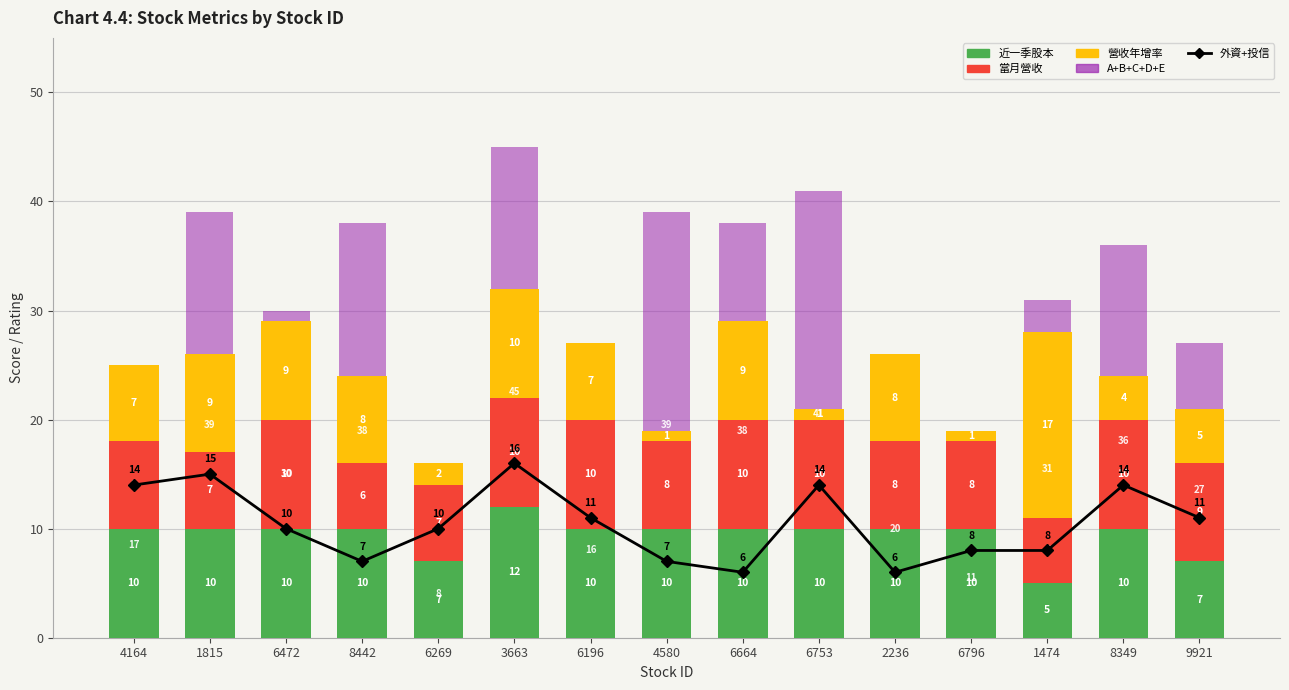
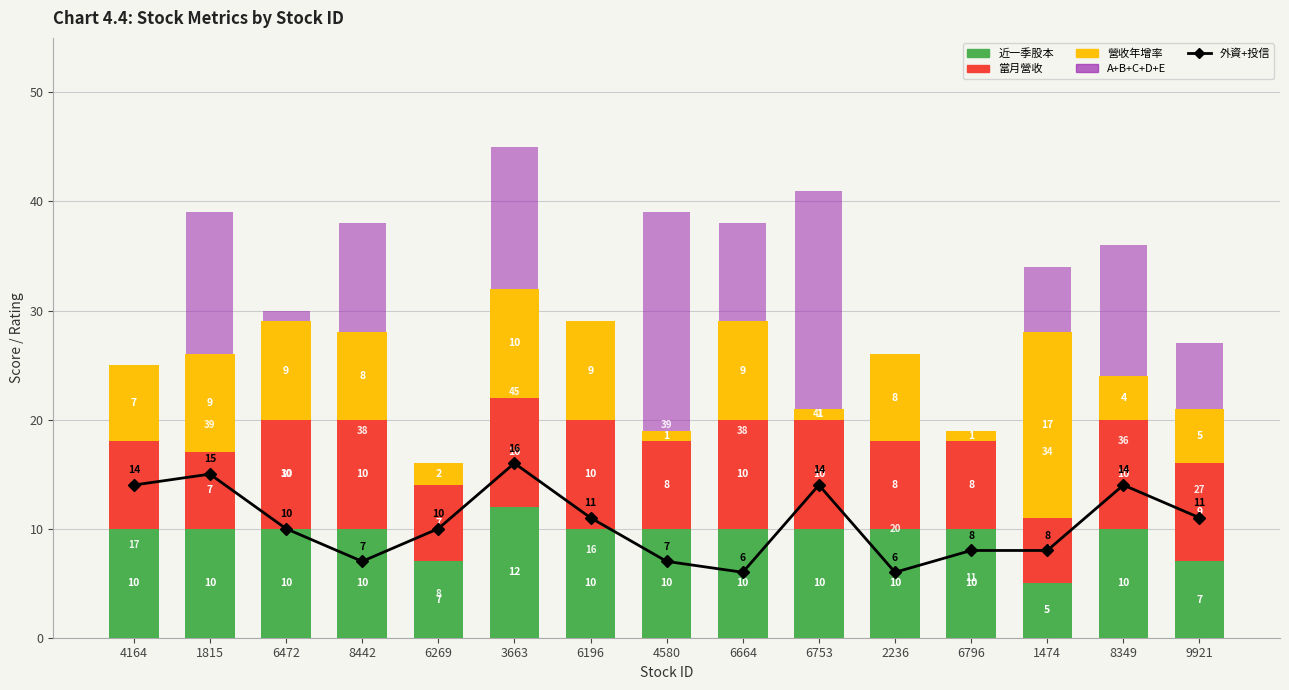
當月營收, 8442: 6 -> 10
營收年增率, 6196: 7 -> 9
A+B+C+D+E, 1474: 31 -> 34
